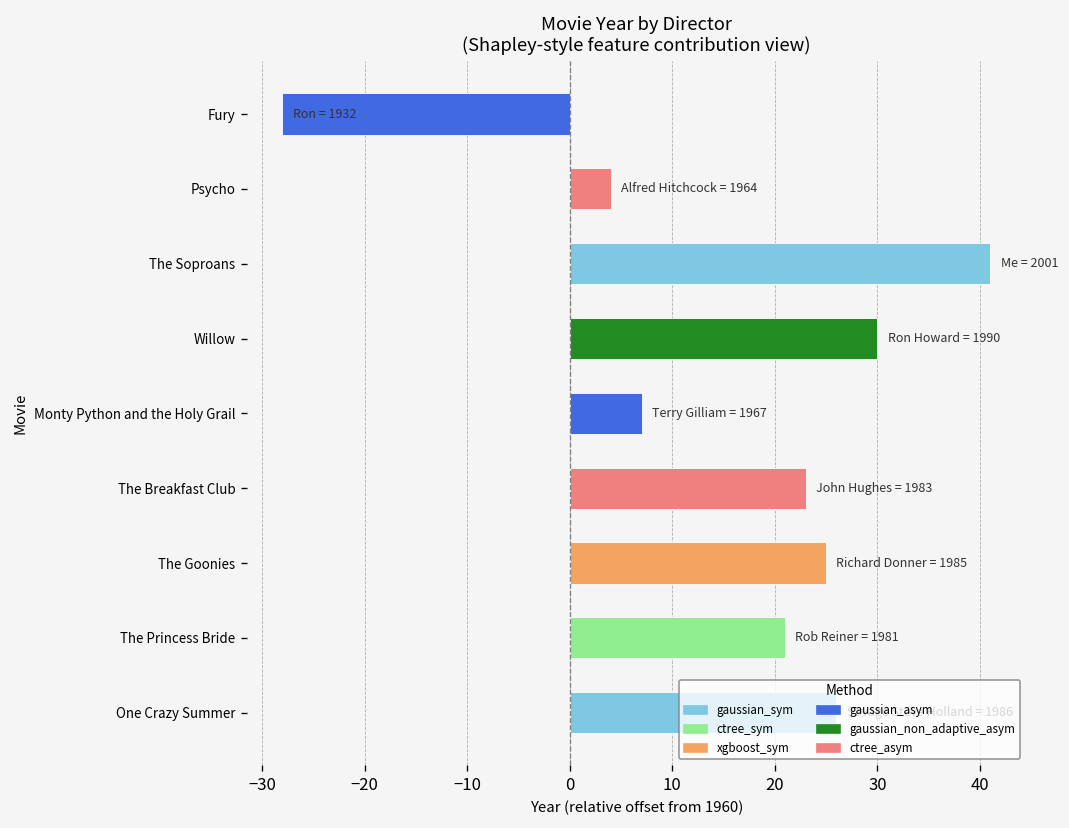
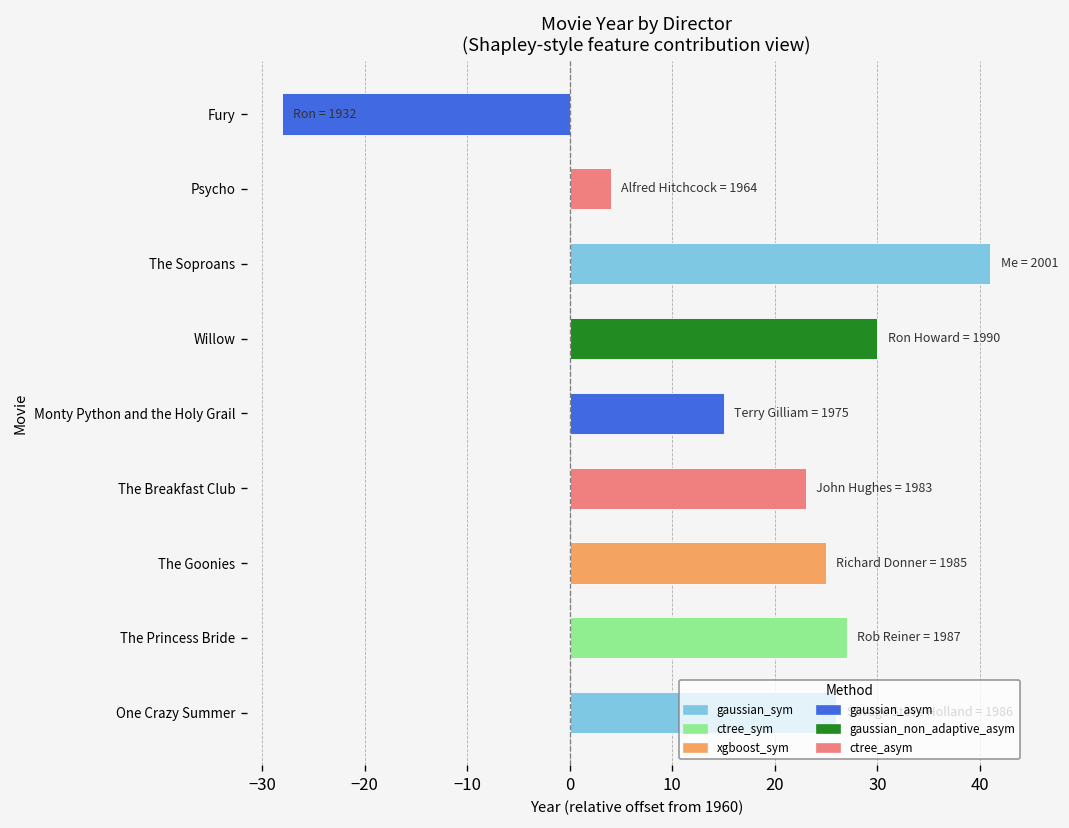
Monty Python and the Holy Grail: 1967 -> 1975
The Princess Bride: 1981 -> 1987
